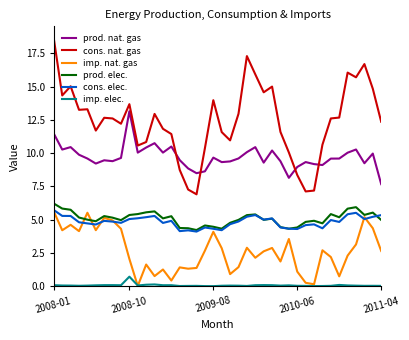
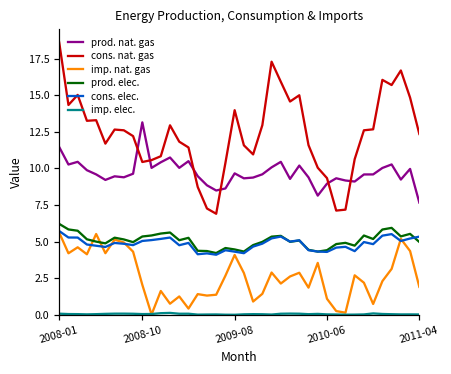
cons. nat. gas, 2008-10: 13.7 -> 10.4
imp. elec., 2008-10: 0.7 -> 0.1
cons. nat. gas, 2010-06: 8.4 -> 9.3
imp. nat. gas, 2011-04: 2.7 -> 1.9
